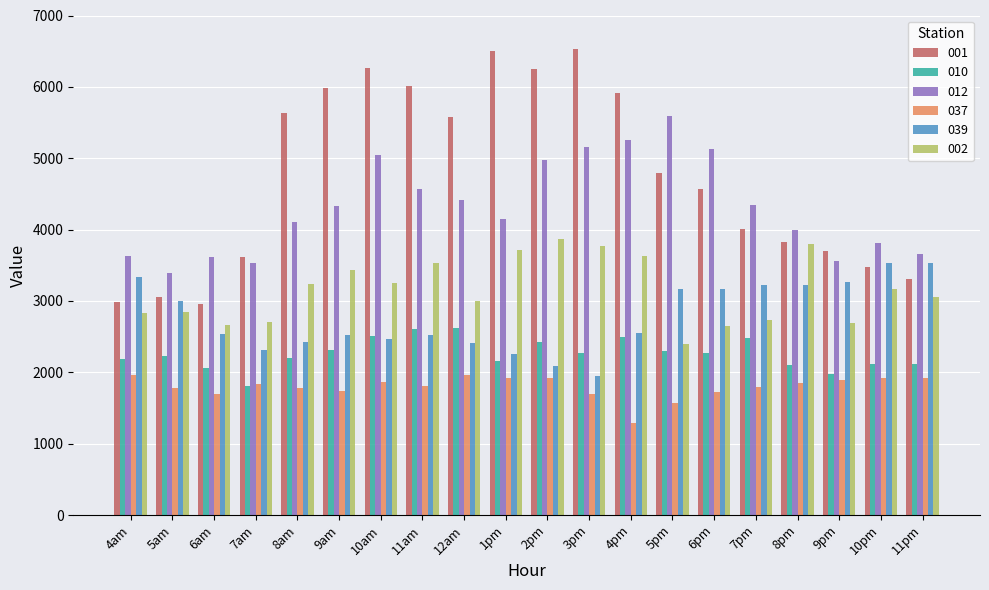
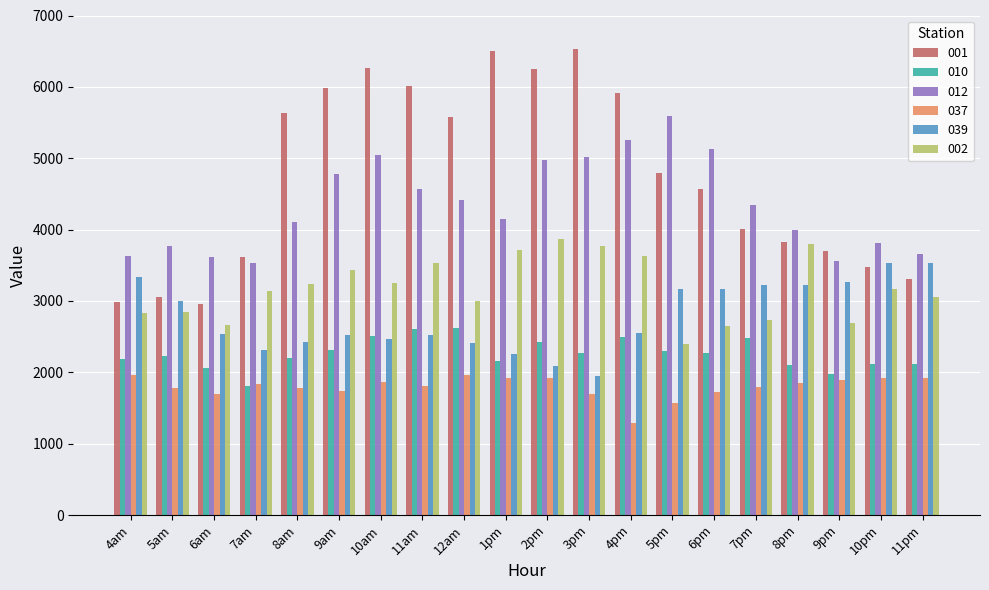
012, 5am: 3400 -> 3800
002, 7am: 2700 -> 3100
012, 9am: 4300 -> 4800
012, 3pm: 5200 -> 5000
